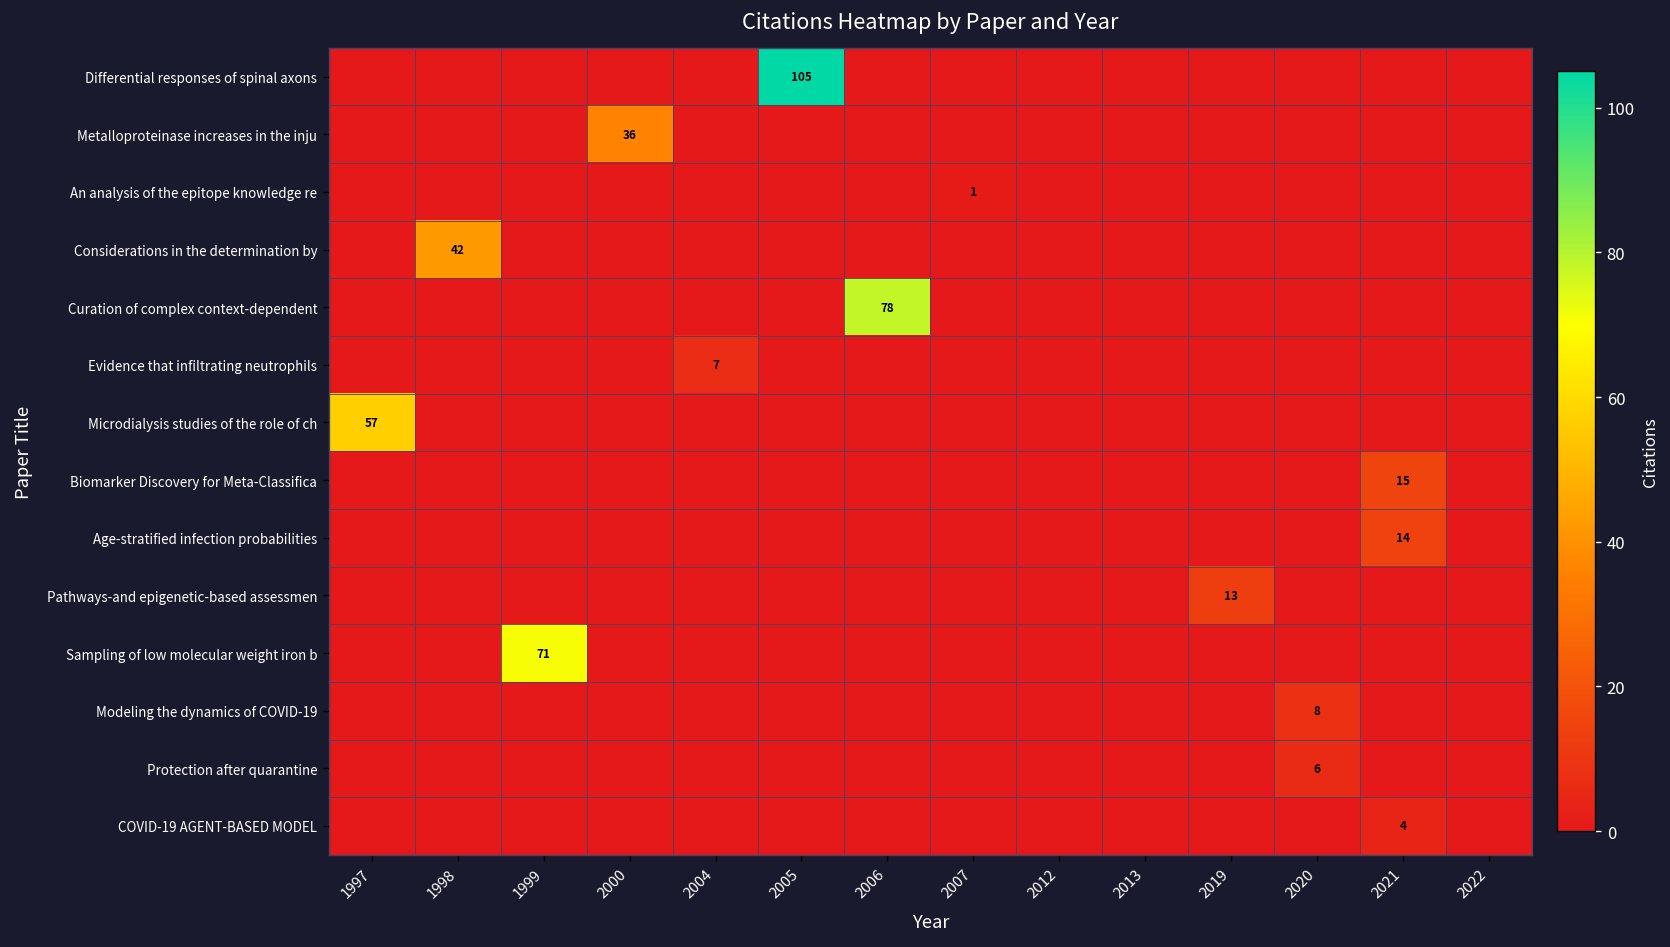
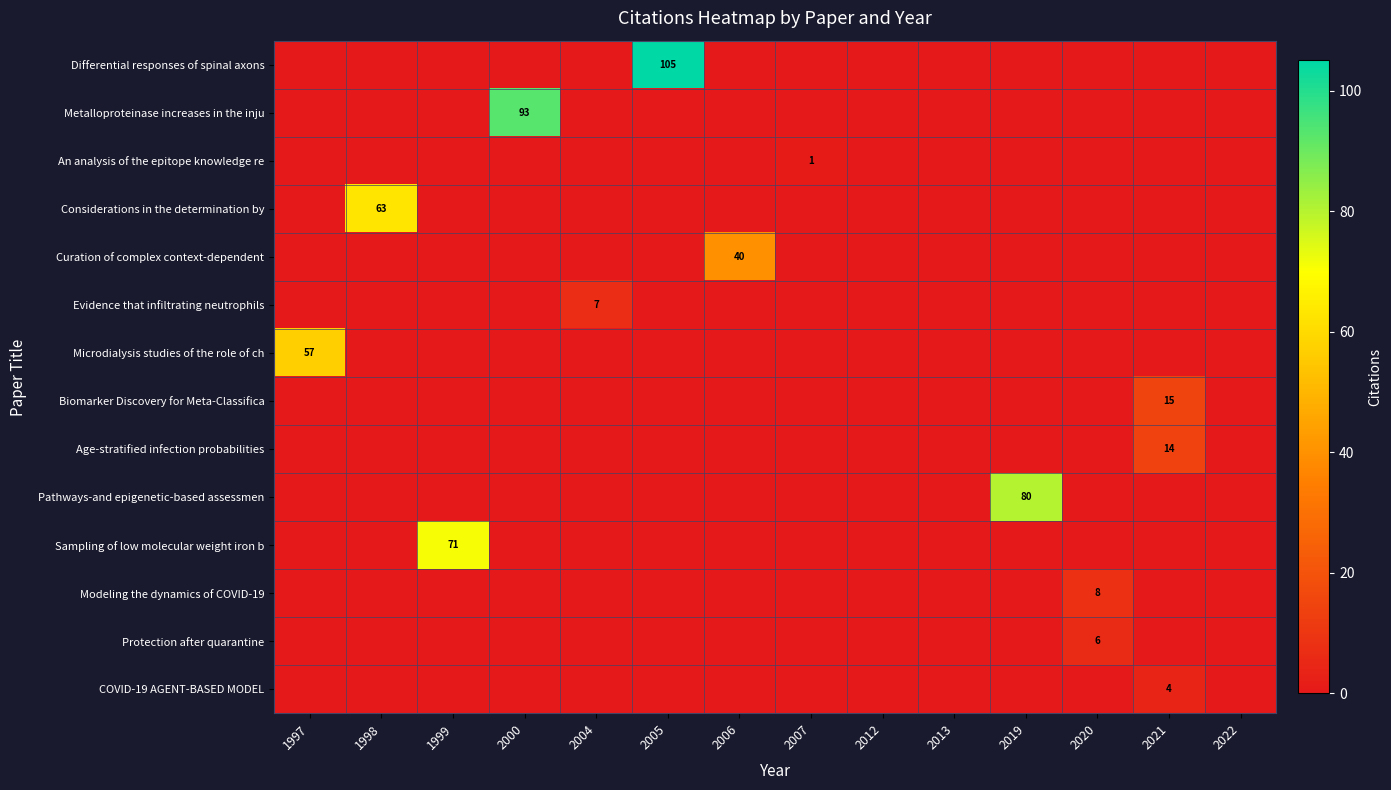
Metalloproteinase increases in the inju, 2000: 36 -> 93
Considerations in the determination by, 1998: 42 -> 63
Curation of complex context-dependent, 2006: 78 -> 40
Pathways-and epigenetic-based assessmen, 2019: 13 -> 80
